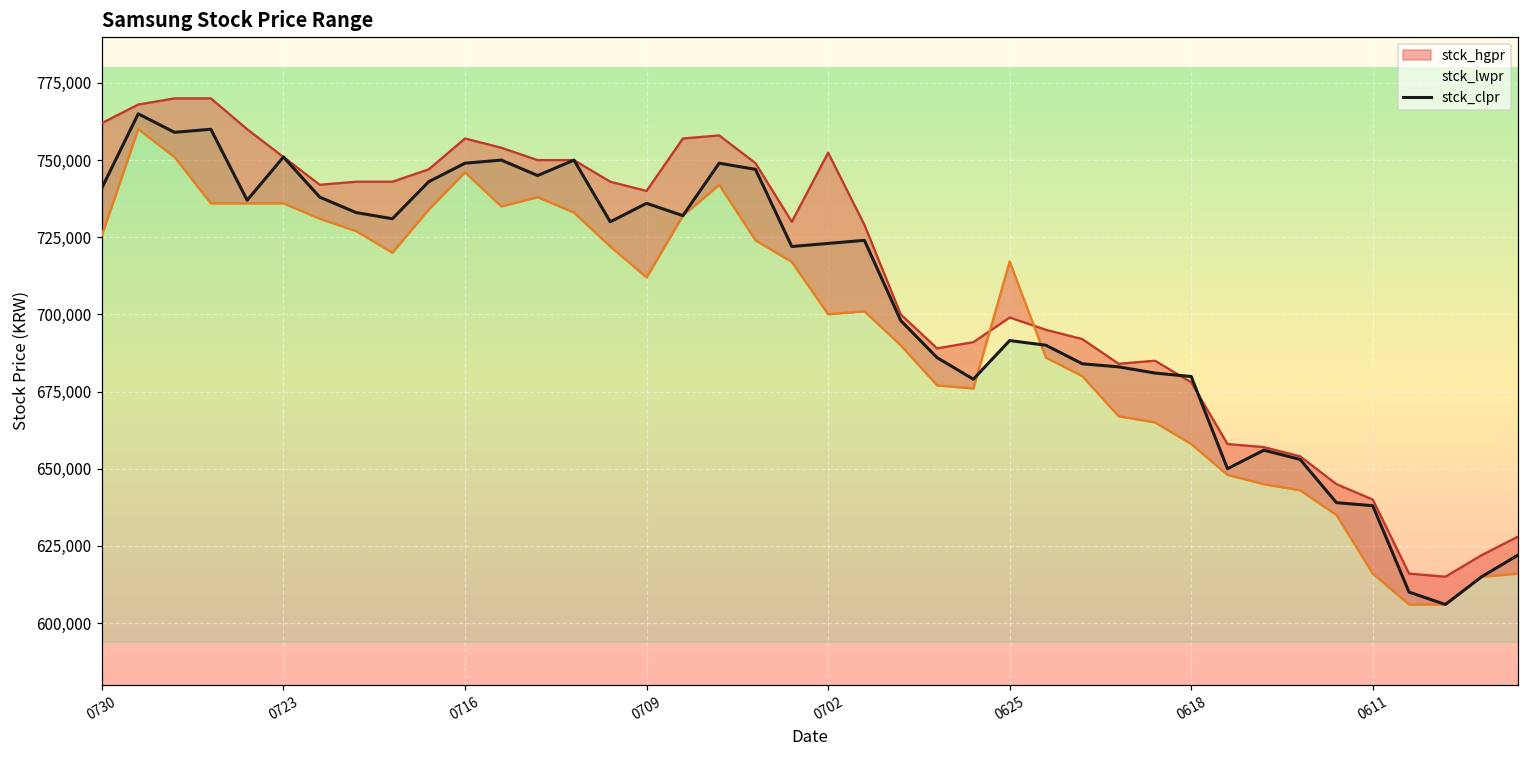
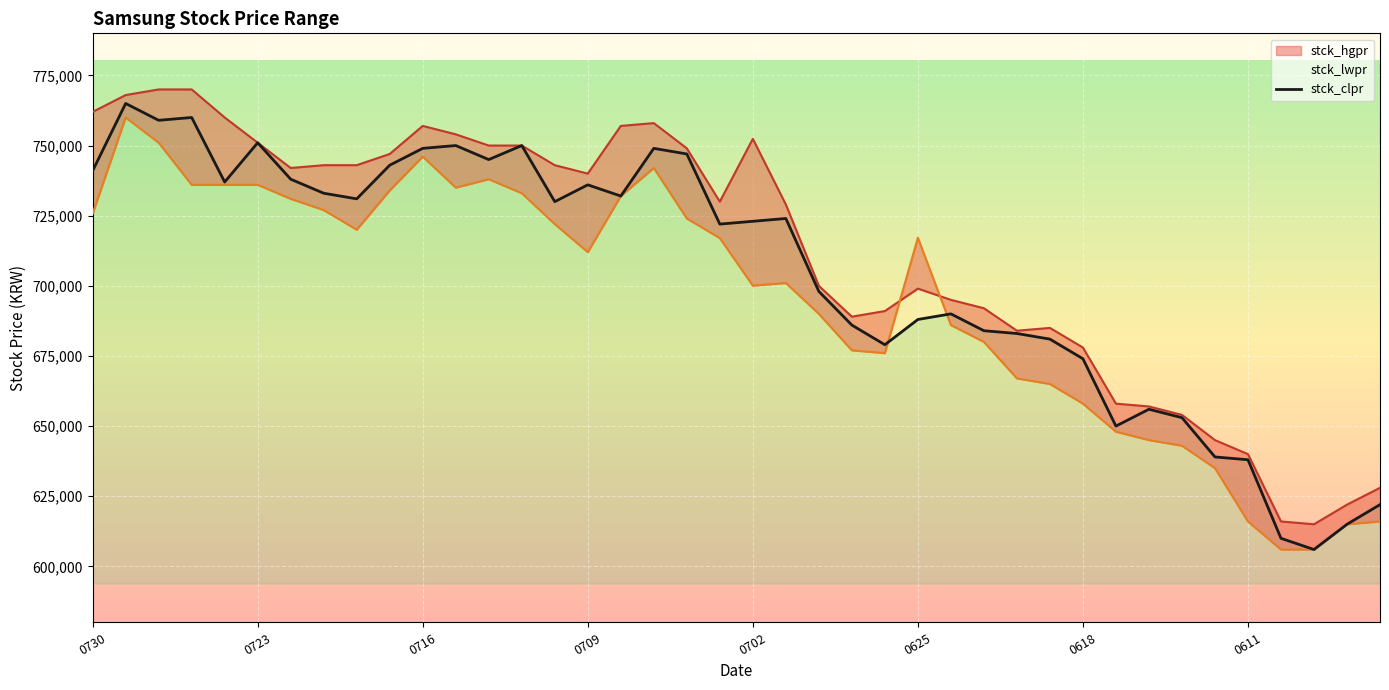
stck_clpr, 0625: 692,000 -> 688,000
stck_clpr, 0618: 680,000 -> 674,000
